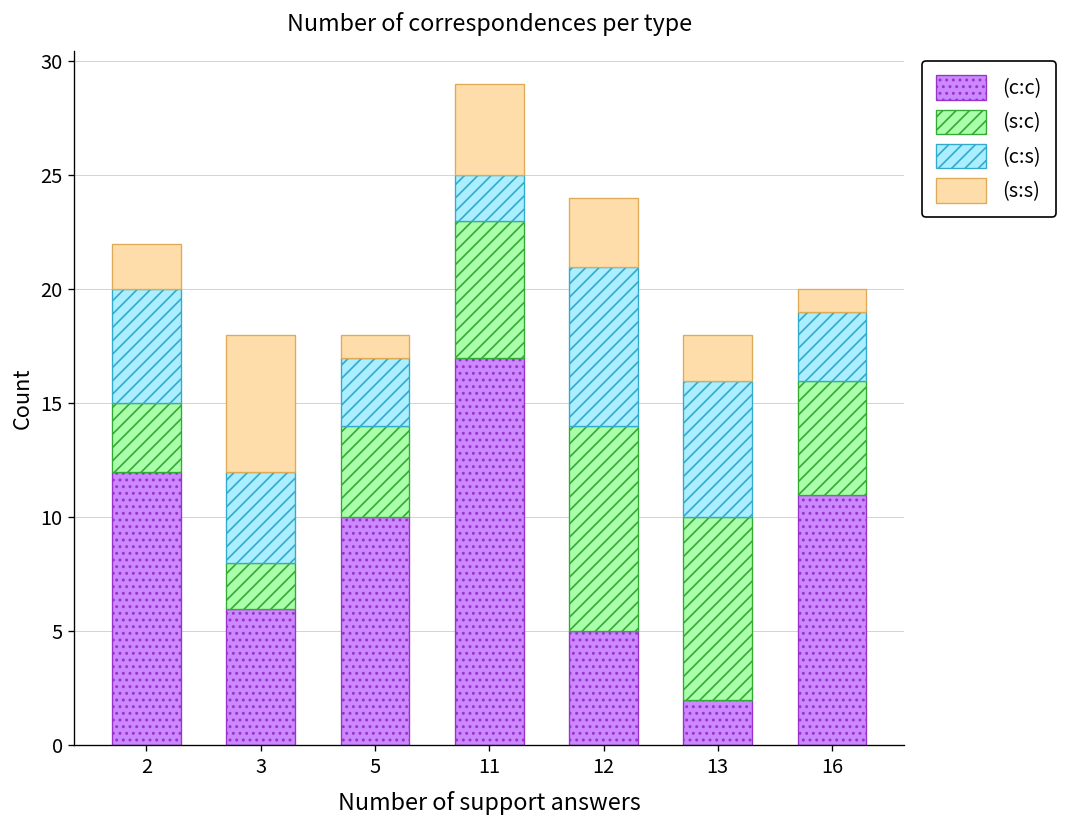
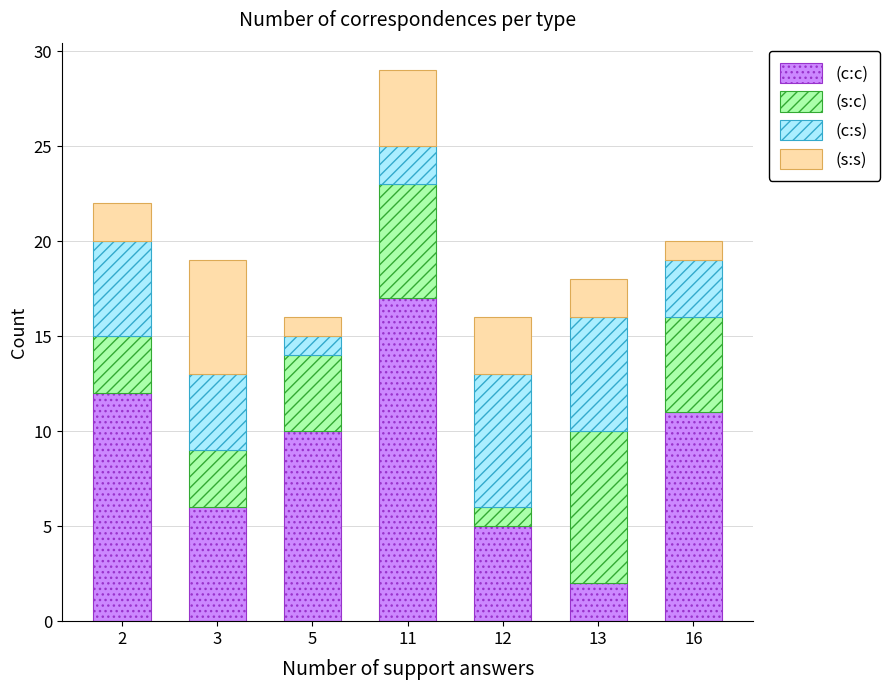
(s:c), 3: 2 -> 3
(c:s), 5: 3 -> 1
(s:c), 12: 9 -> 1
